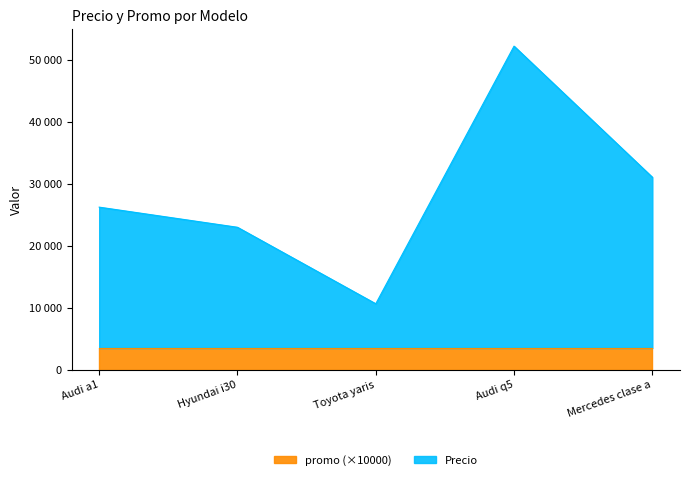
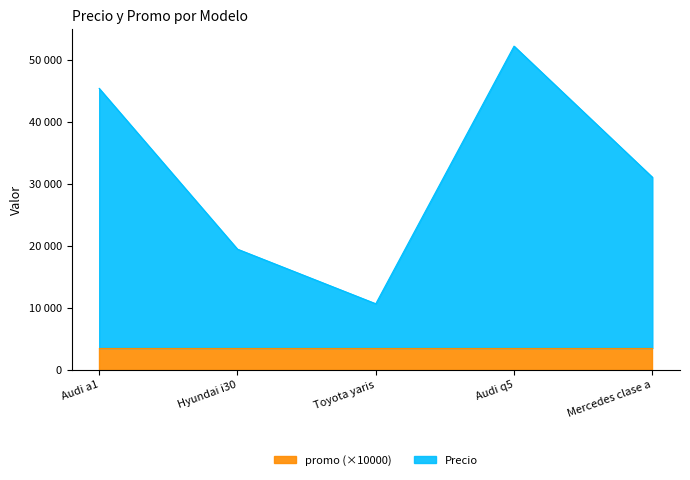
Precio, Audi a1: 26000 -> 45000
Precio, Hyundai i30: 23000 -> 19000
